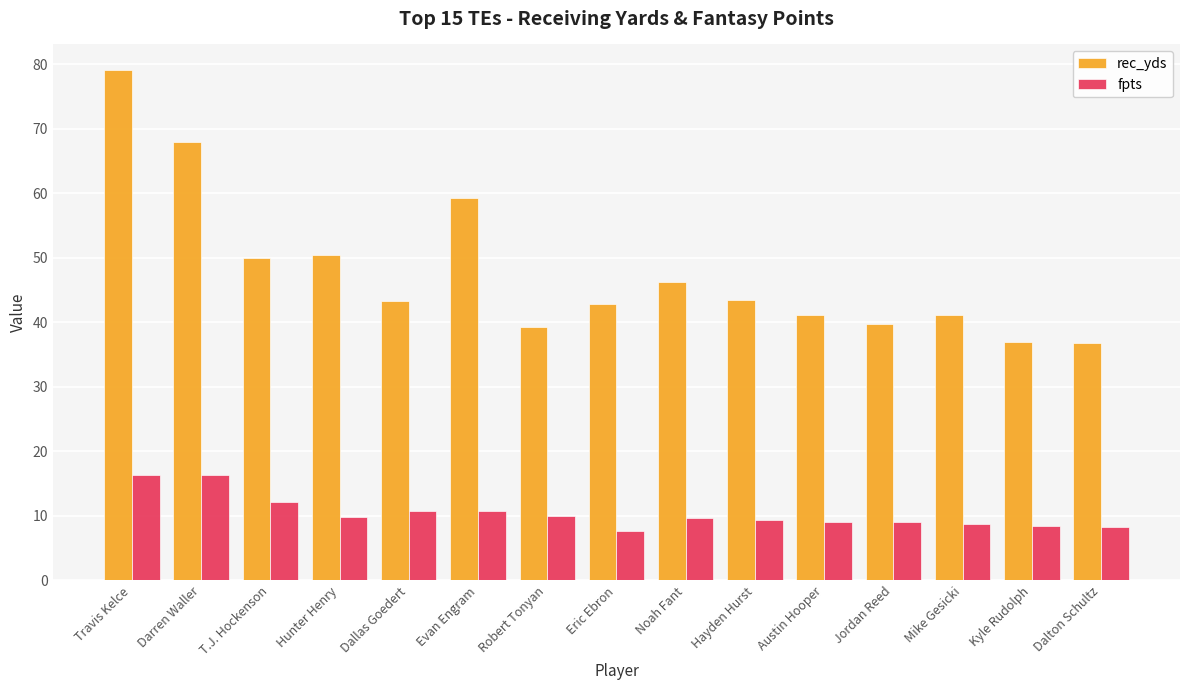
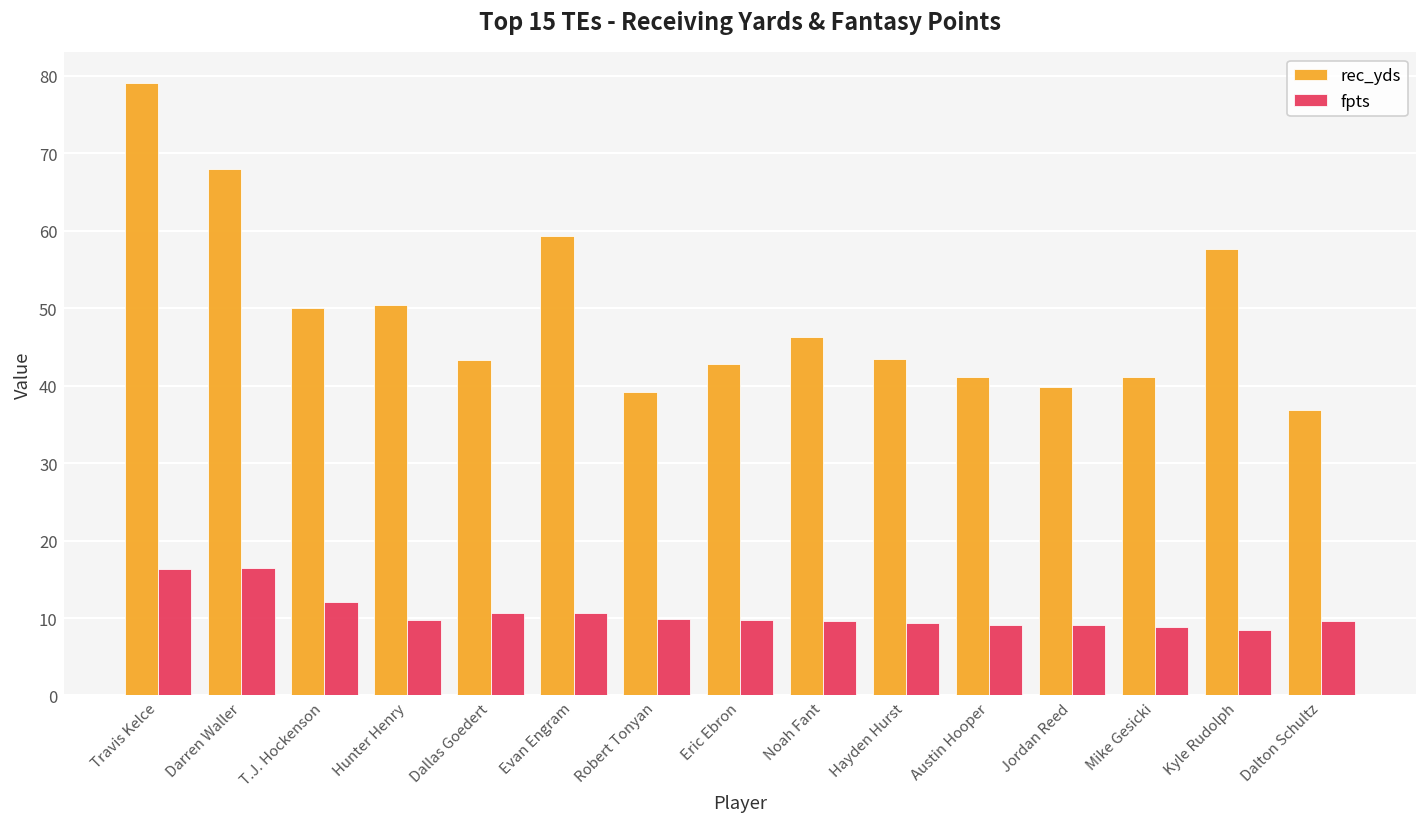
fpts, Eric Ebron: 8 -> 10
rec_yds, Kyle Rudolph: 37 -> 58
fpts, Dalton Schultz: 8 -> 10
